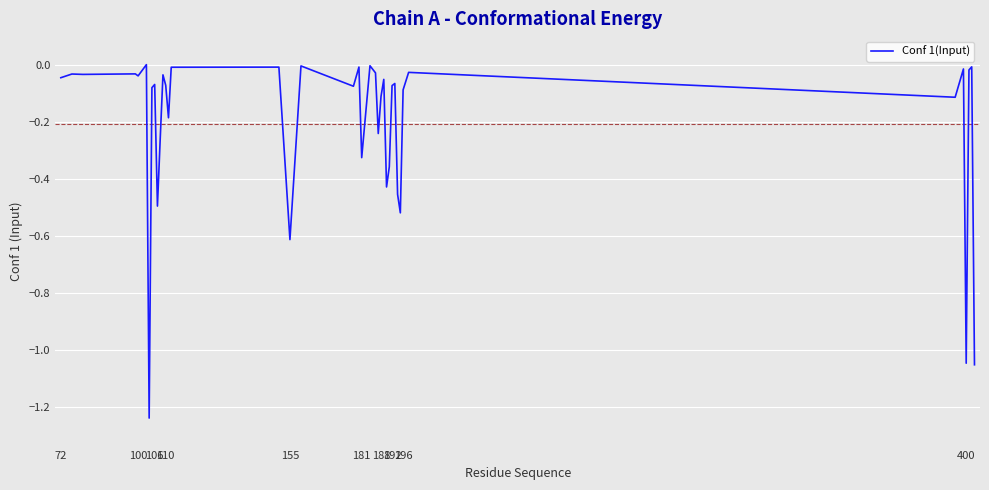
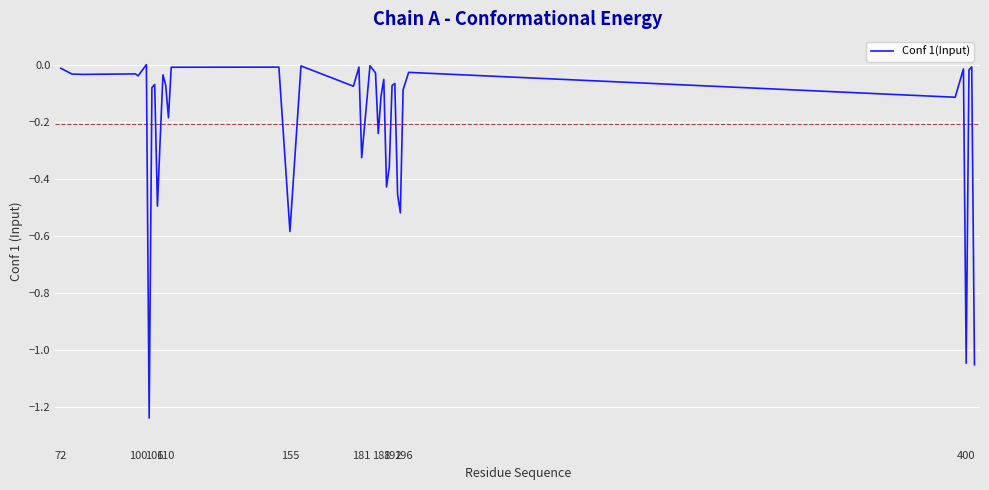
72: -0.05 -> -0.01
155: -0.61 -> -0.58
